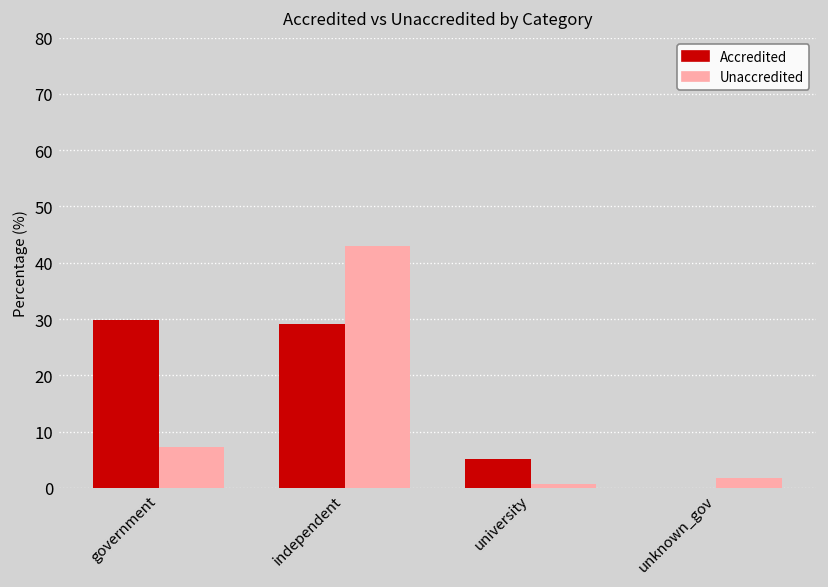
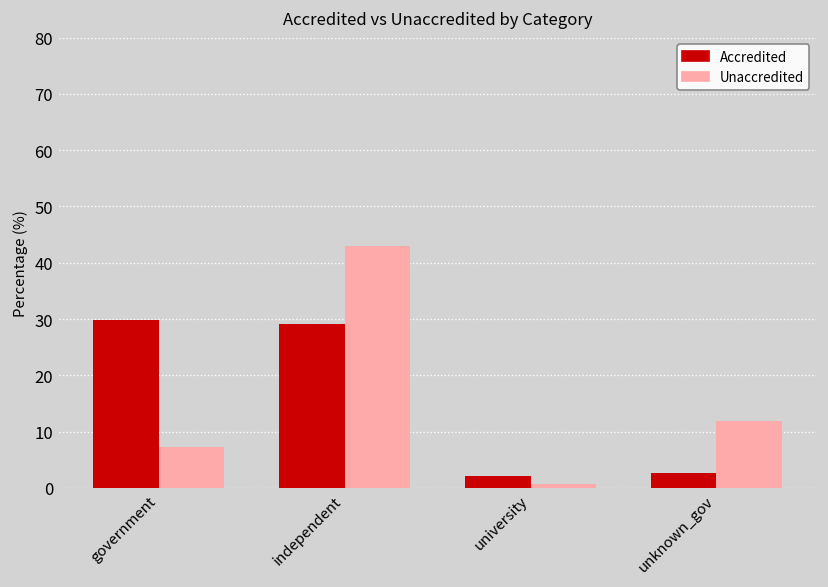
Accredited, university: 5 -> 2
Accredited, unknown_gov: 0 -> 3
Unaccredited, unknown_gov: 2 -> 12
